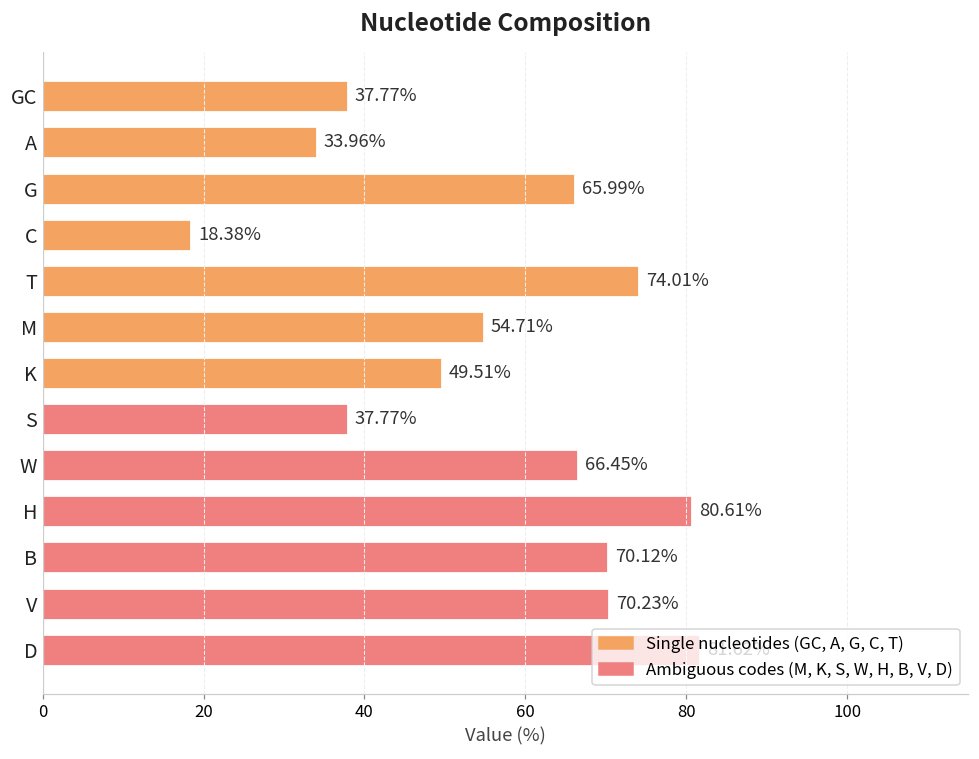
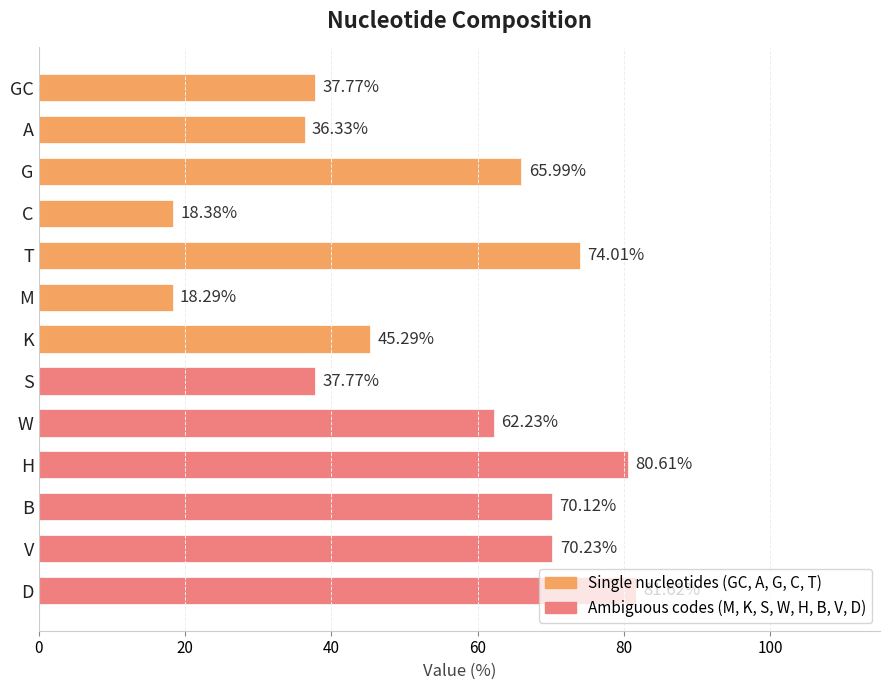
A: 33.96% -> 36.33%
M: 54.71% -> 18.29%
K: 49.51% -> 45.29%
W: 66.45% -> 62.23%
